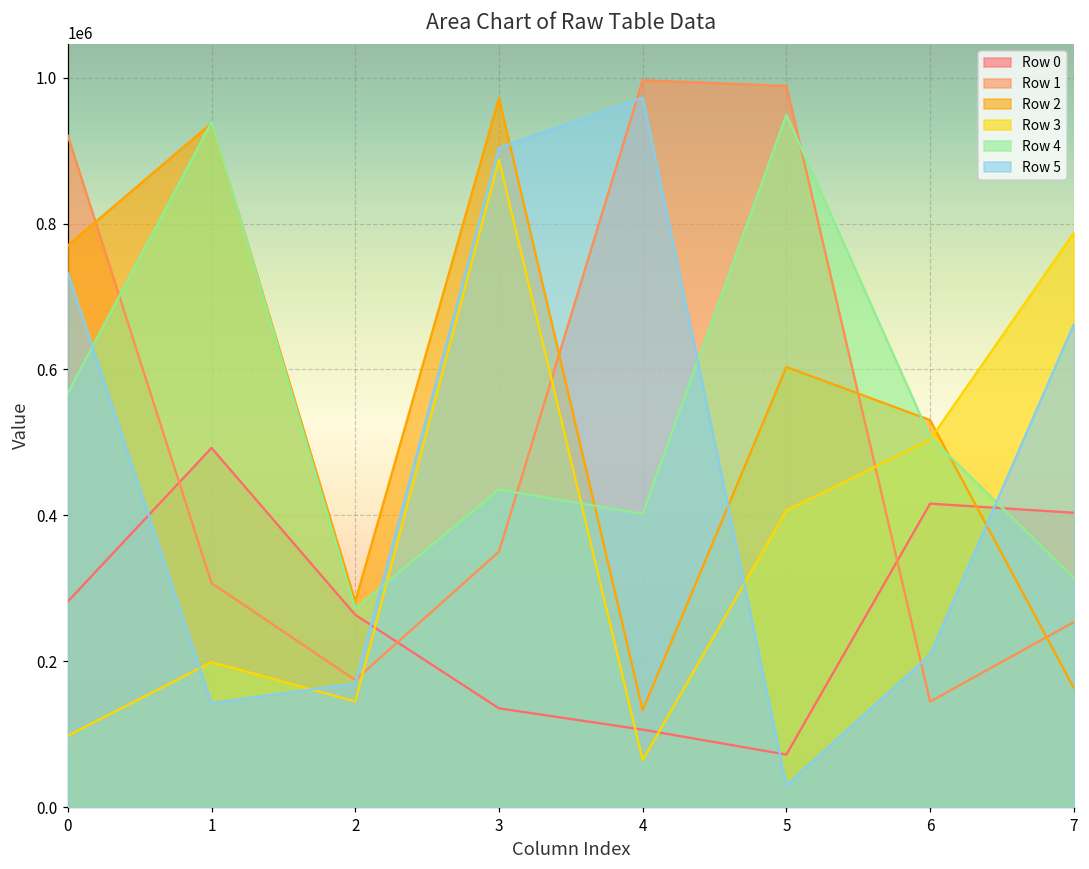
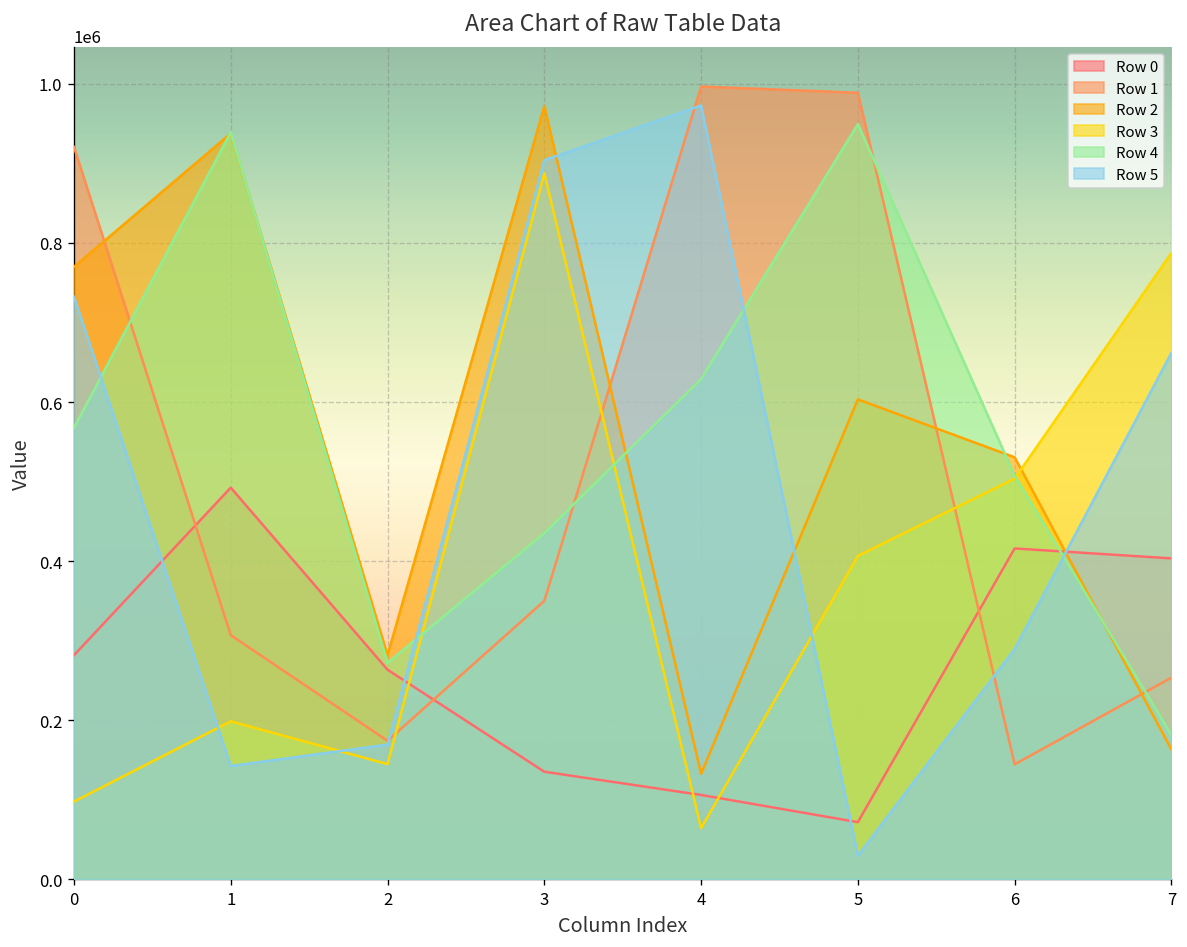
Row 4, 4: 400000 -> 630000
Row 5, 6: 210000 -> 290000
Row 4, 7: 310000 -> 180000
